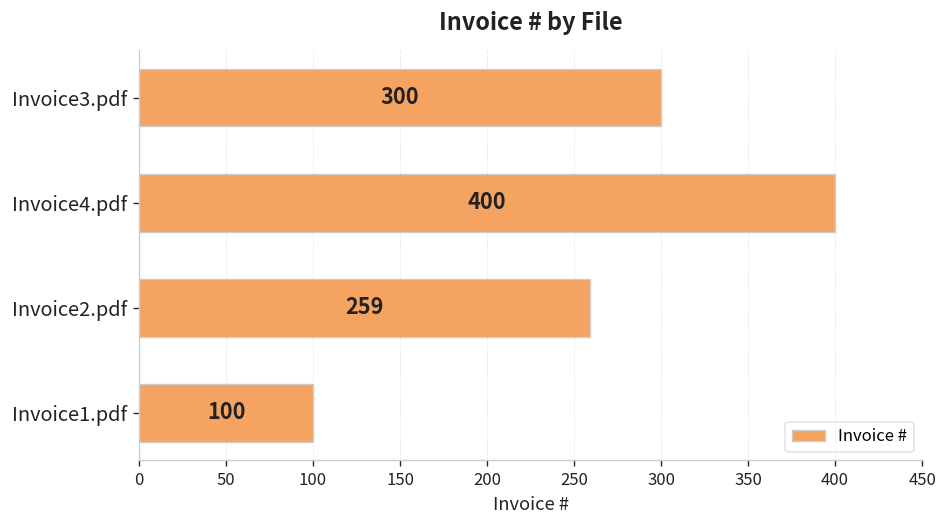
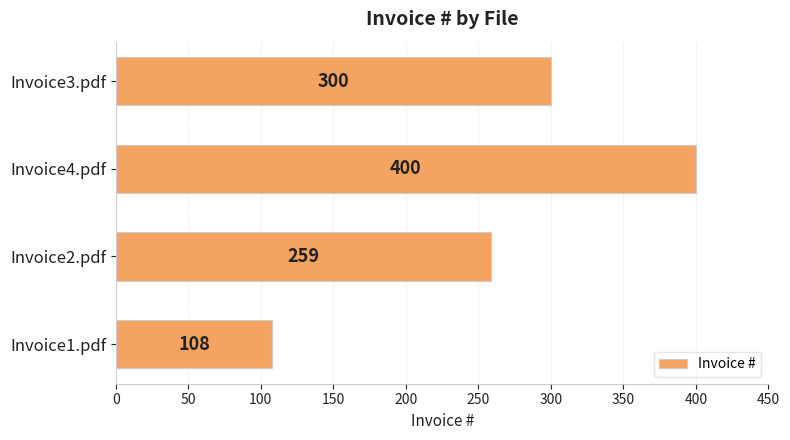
Invoice1.pdf: 100 -> 108
